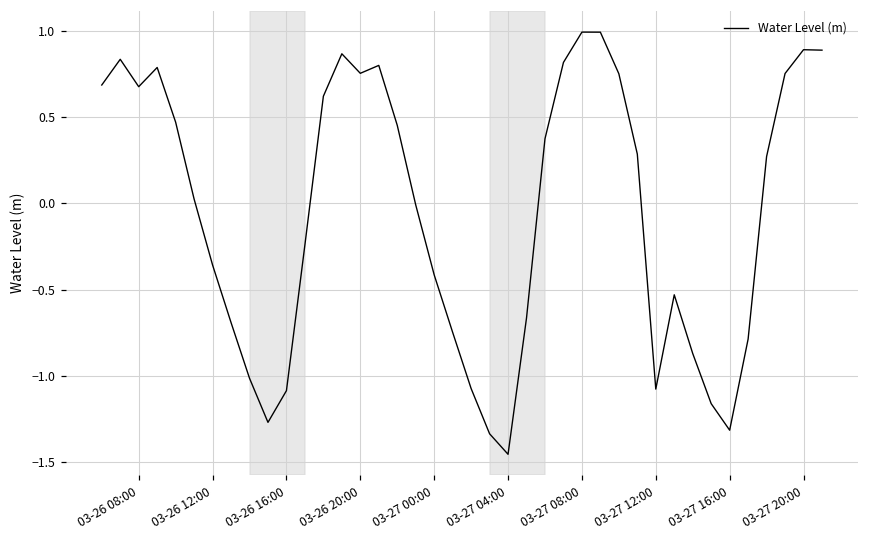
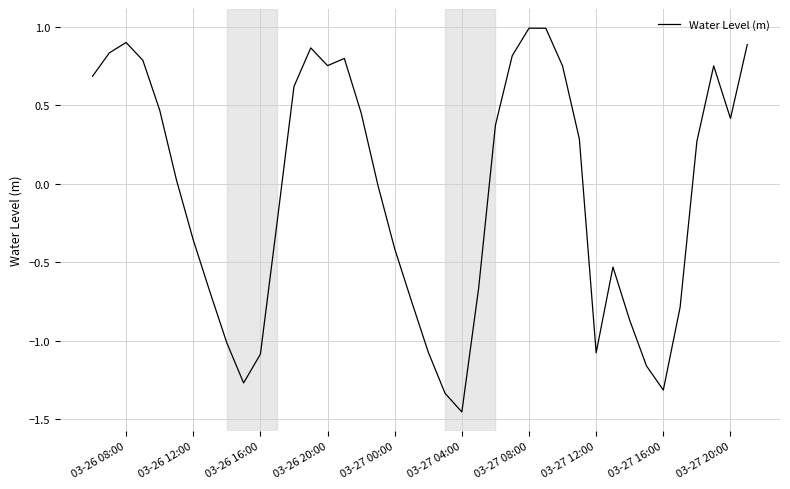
03-26 08:00: 0.68 -> 0.90
03-27 20:00: 0.89 -> 0.42
